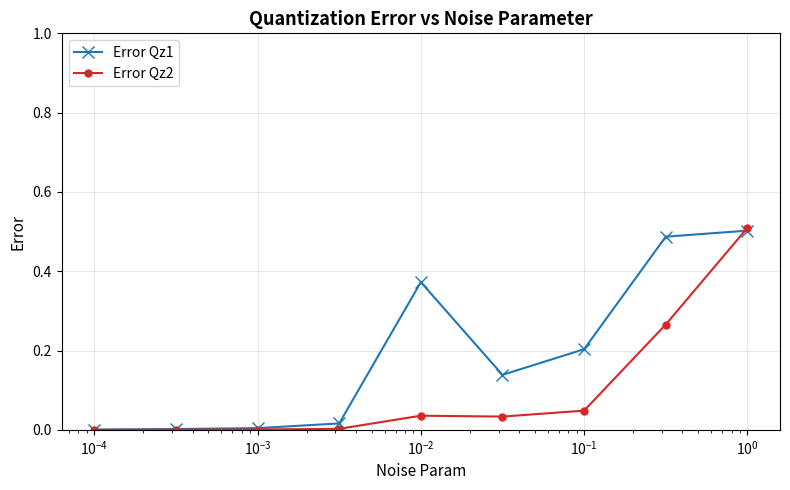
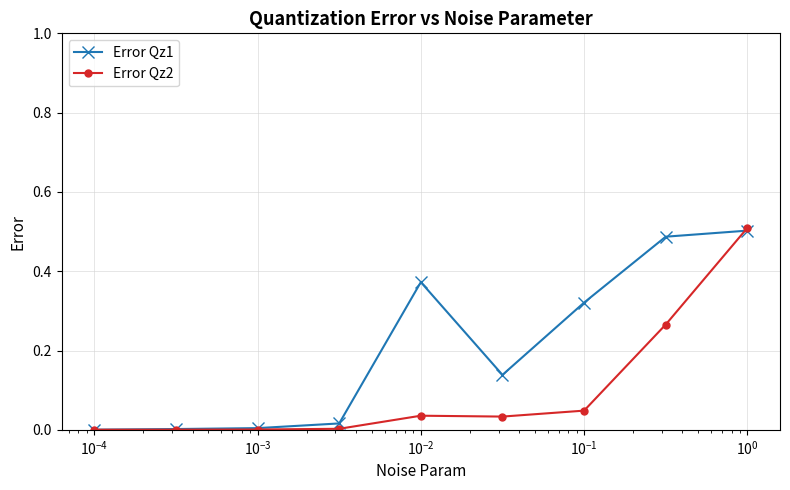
Error Qz1, 10^-1: 0.20 -> 0.32
